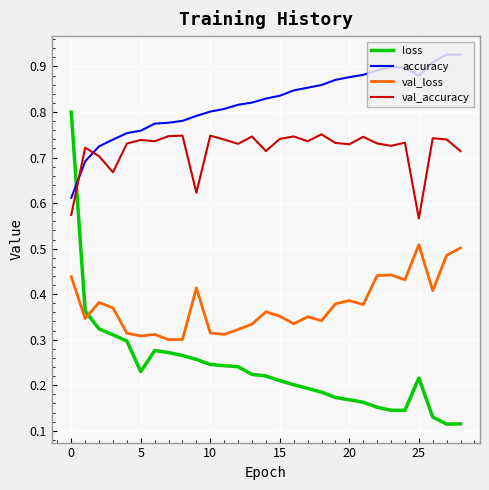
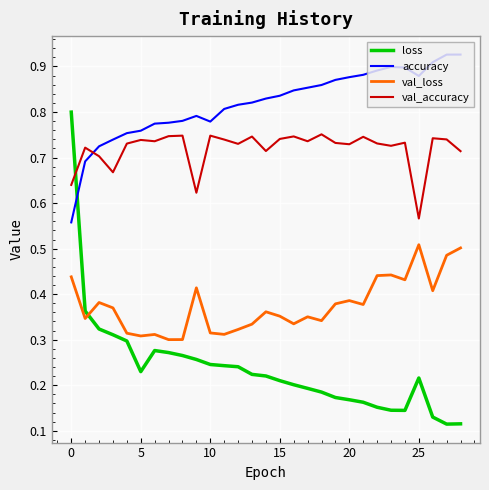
accuracy, 0: 0.61 -> 0.56
val_accuracy, 0: 0.57 -> 0.64
accuracy, 10: 0.80 -> 0.78
